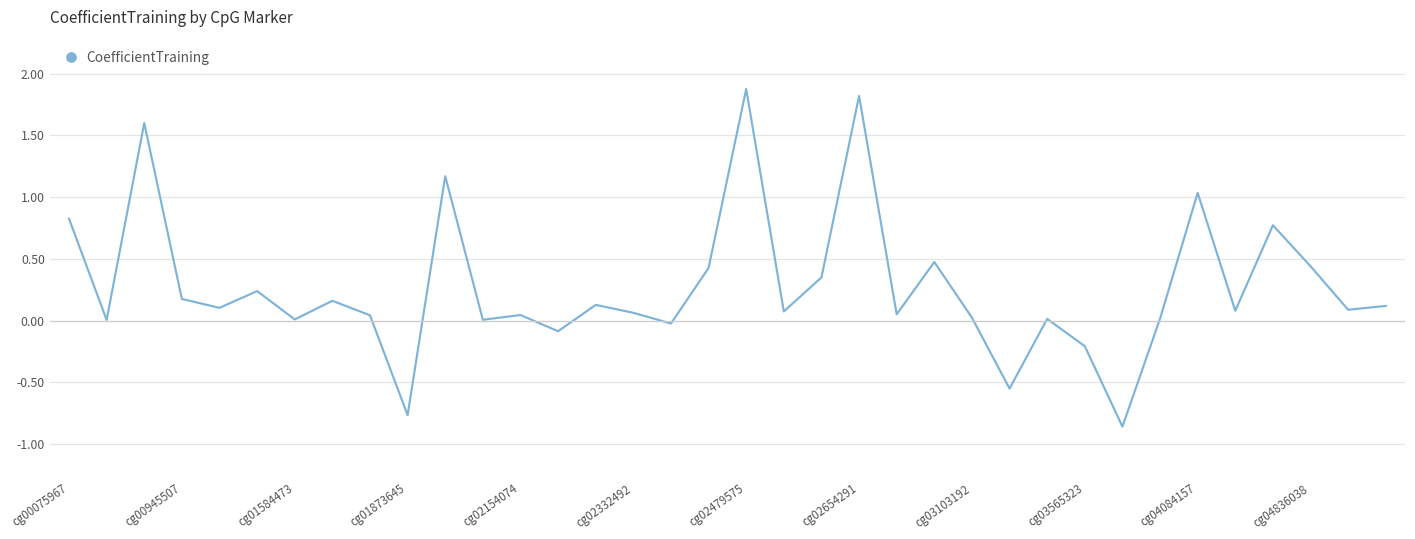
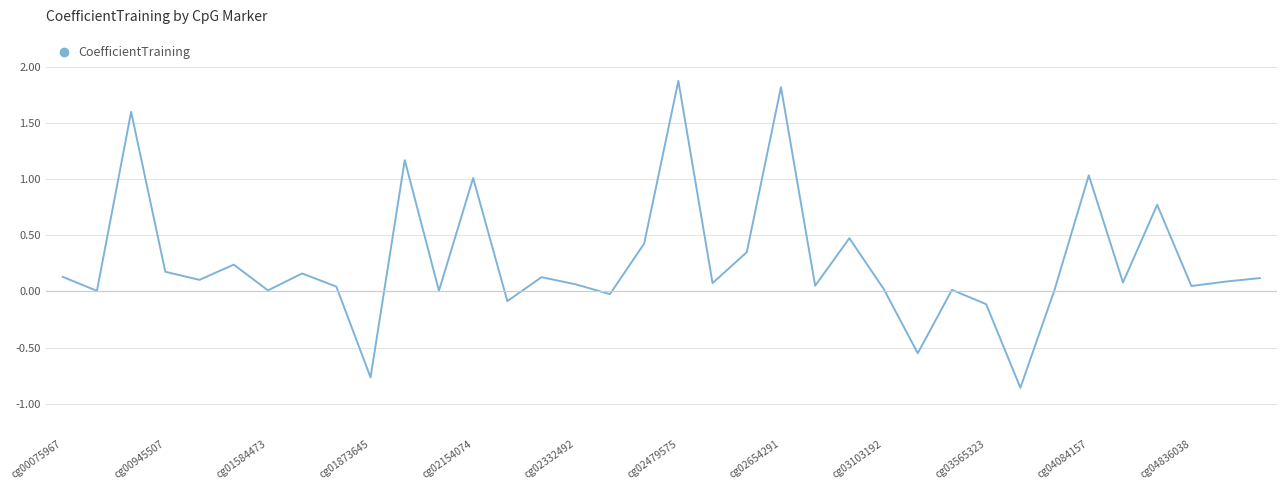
cg00075967: 0.83 -> 0.13
cg02154074: 0.04 -> 1.01
cg03565323: -0.21 -> -0.11
cg04836038: 0.44 -> 0.05
